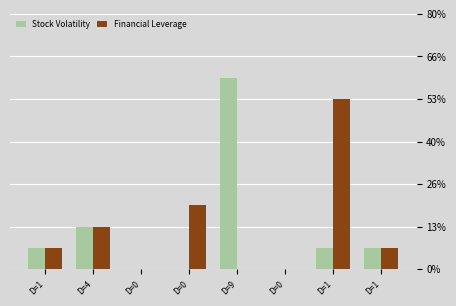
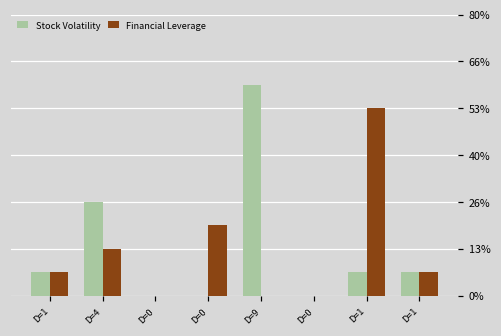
Stock Volatility, D=4: 13% -> 27%
